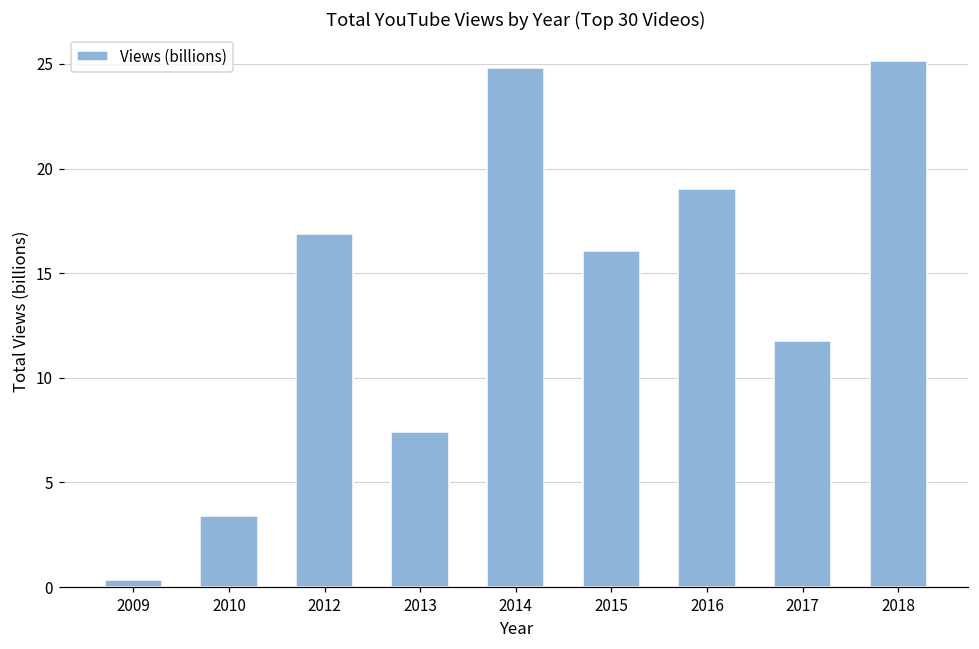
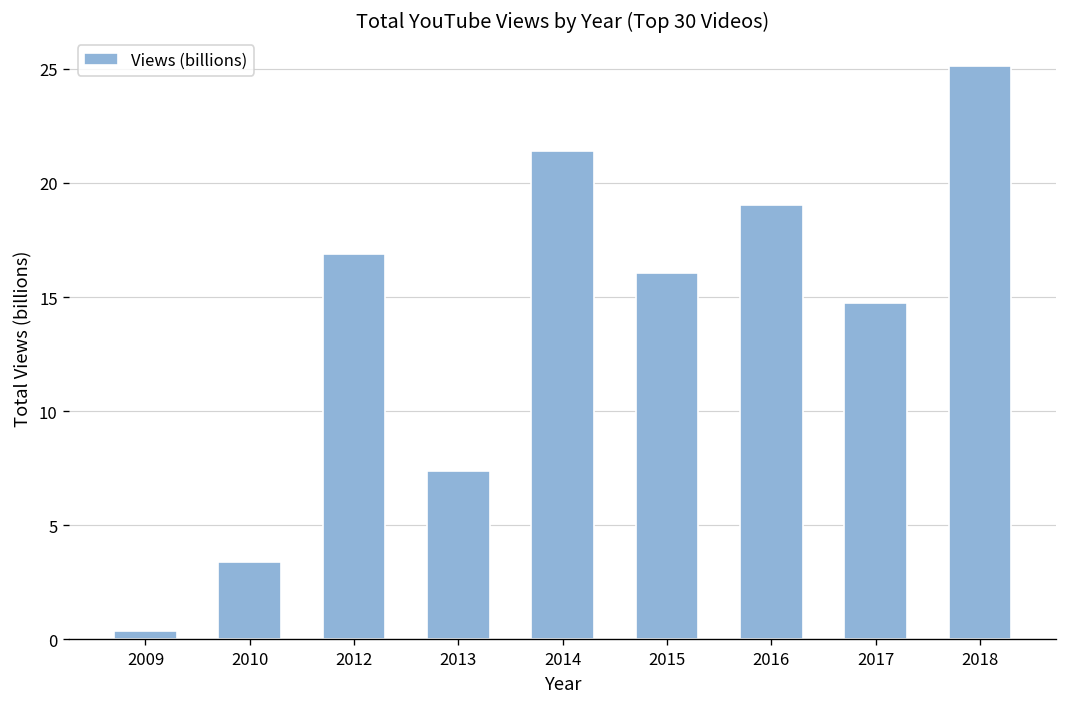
2014: 24.8 -> 21.4
2017: 11.8 -> 14.7
